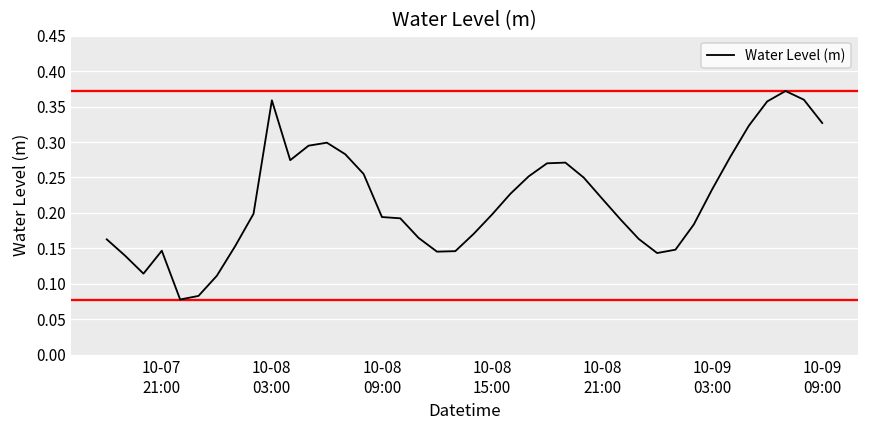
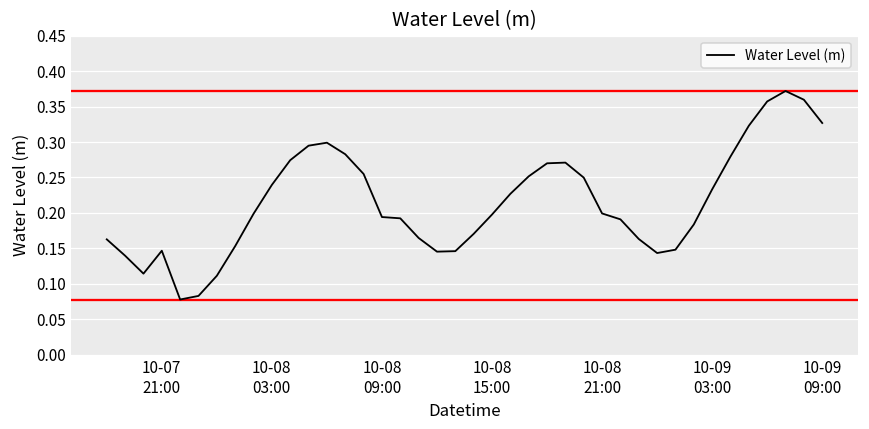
10-08 03:00: 0.36 -> 0.24
10-08 21:00: 0.22 -> 0.20
